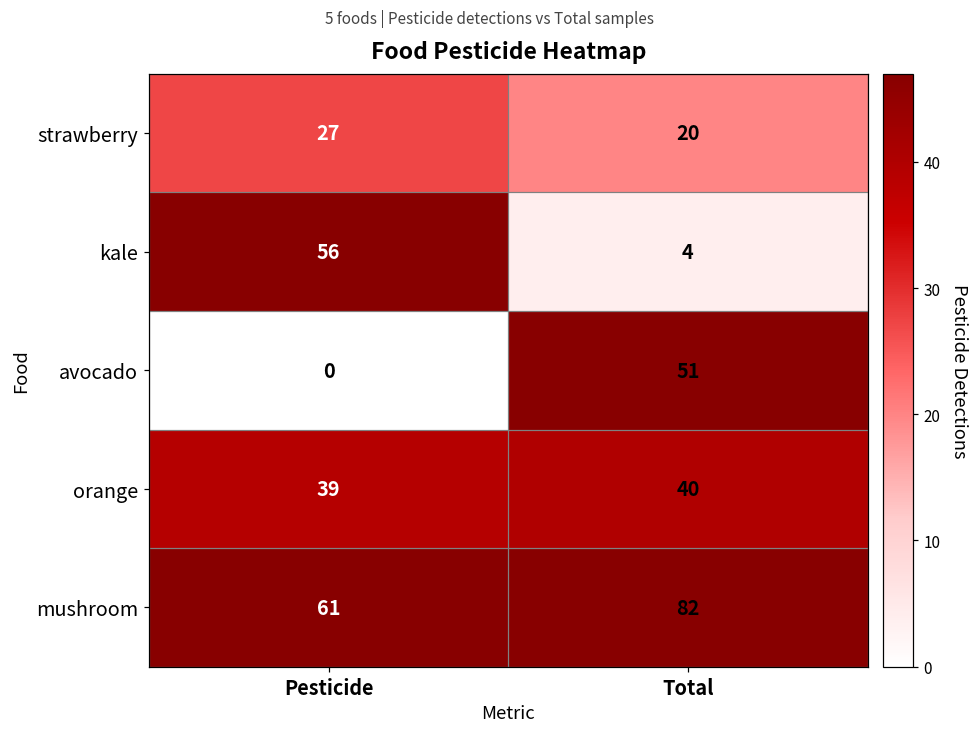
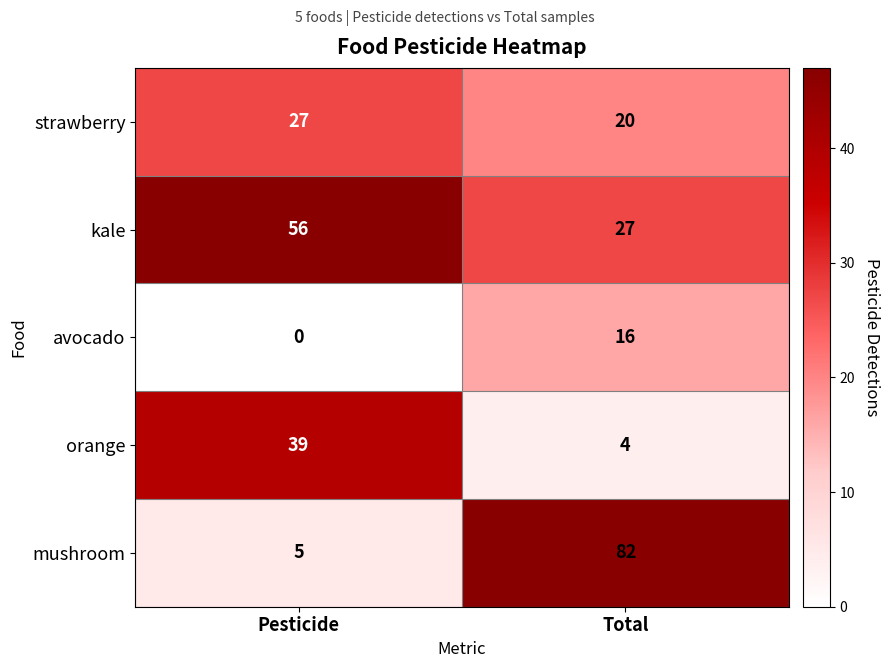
kale, Total: 4 -> 27
avocado, Total: 51 -> 16
orange, Total: 40 -> 4
mushroom, Pesticide: 61 -> 5
